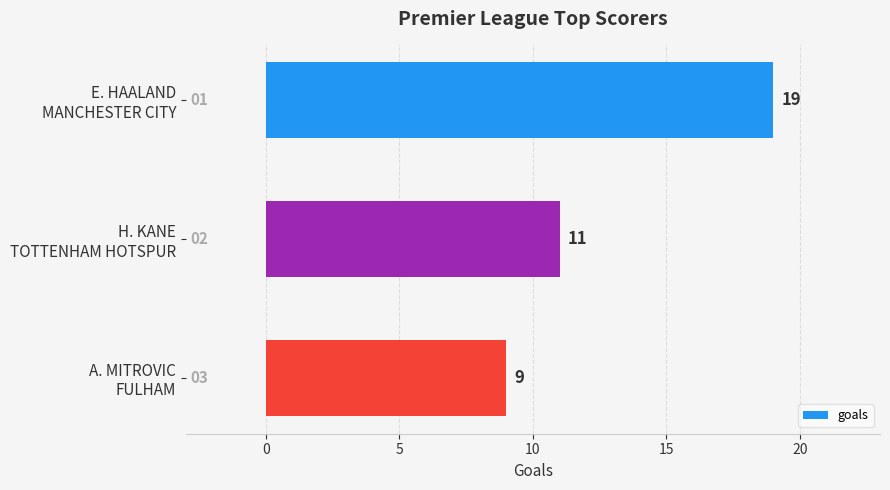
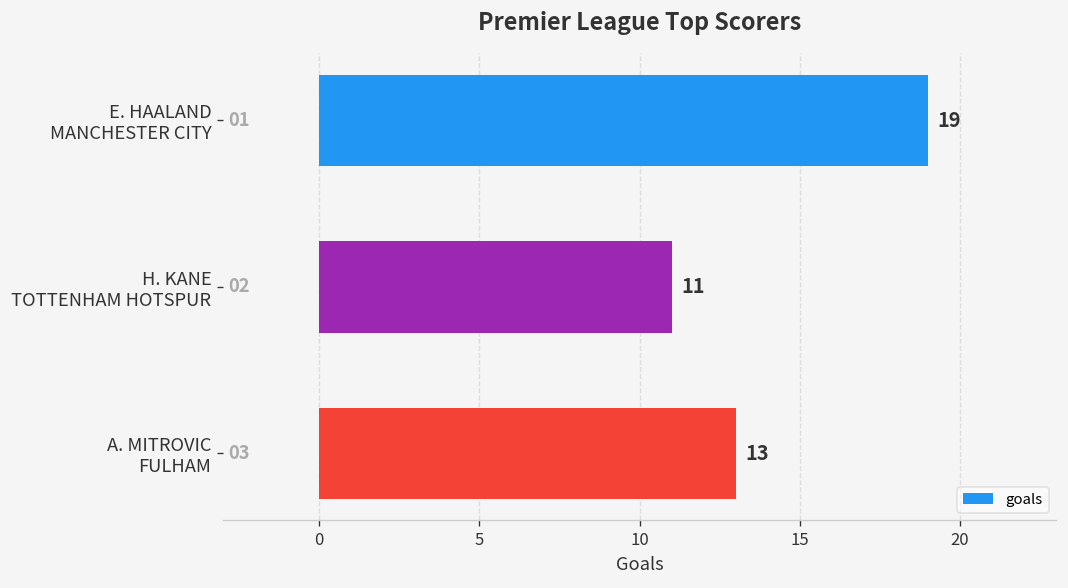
A. MITROVIC FULHAM: 9 -> 13
